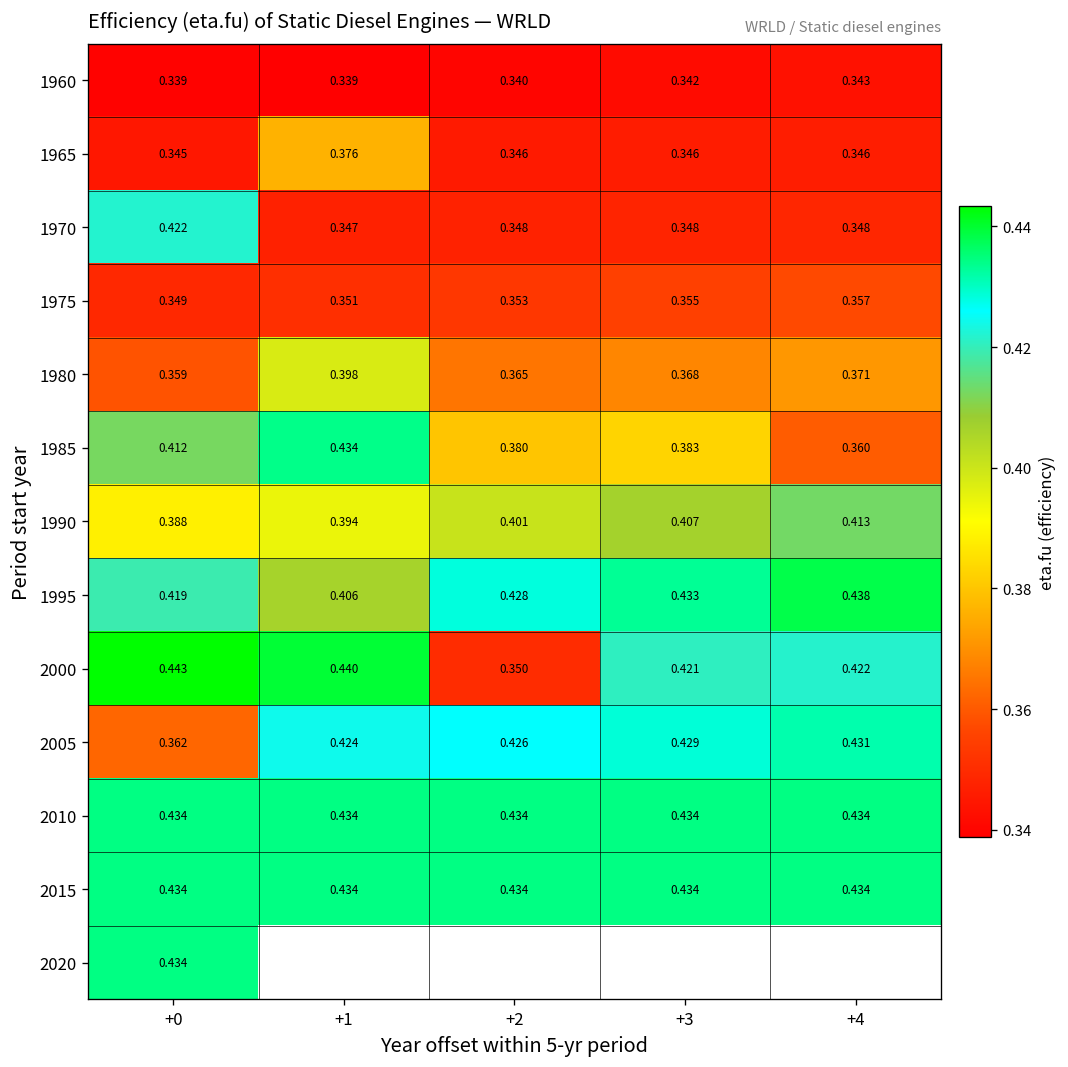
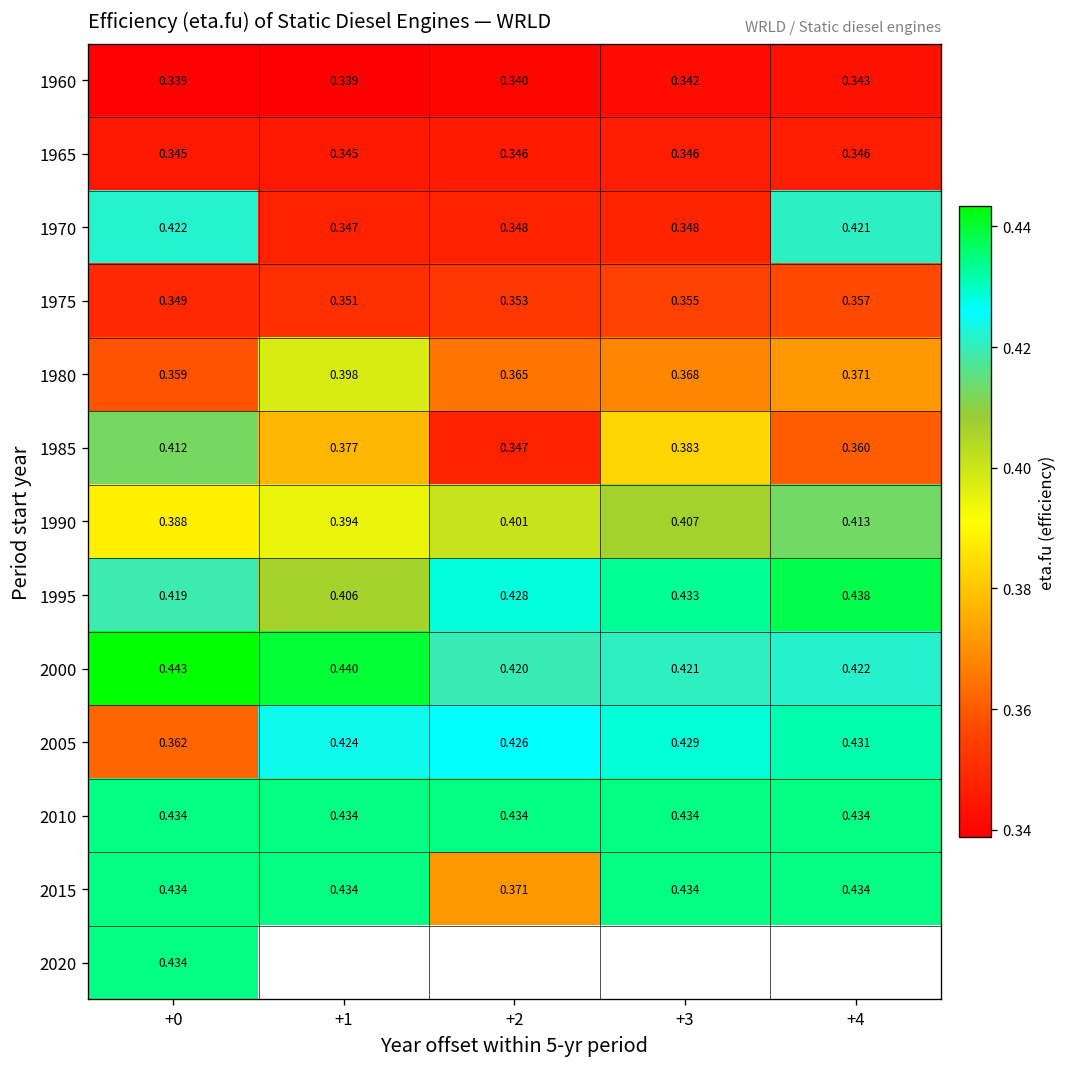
1965, +1: 0.376 -> 0.345
1970, +4: 0.348 -> 0.421
1985, +1: 0.434 -> 0.377
1985, +2: 0.380 -> 0.347
2000, +2: 0.350 -> 0.420
2015, +2: 0.434 -> 0.371
